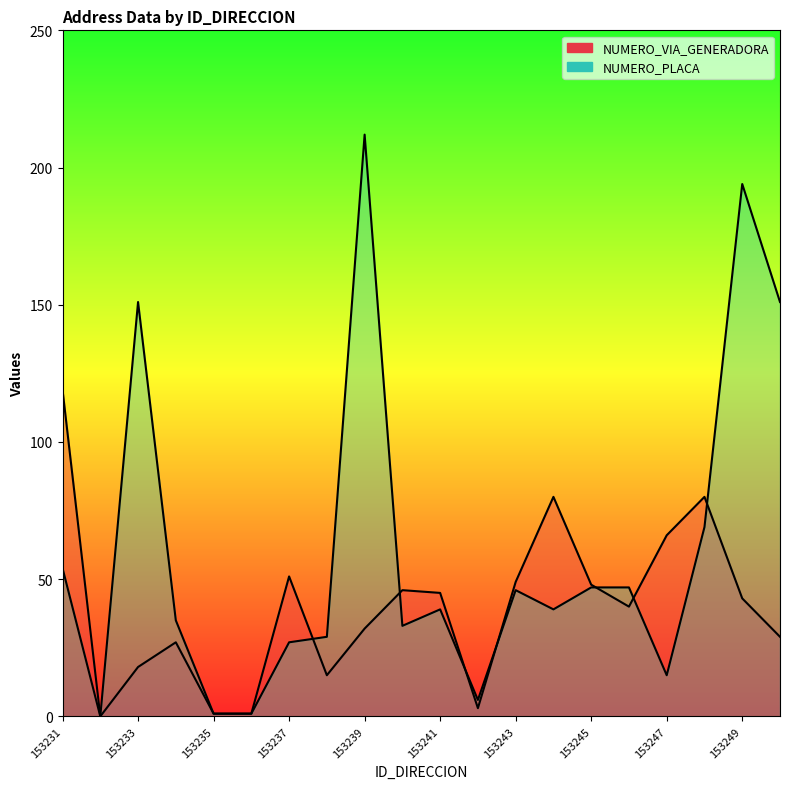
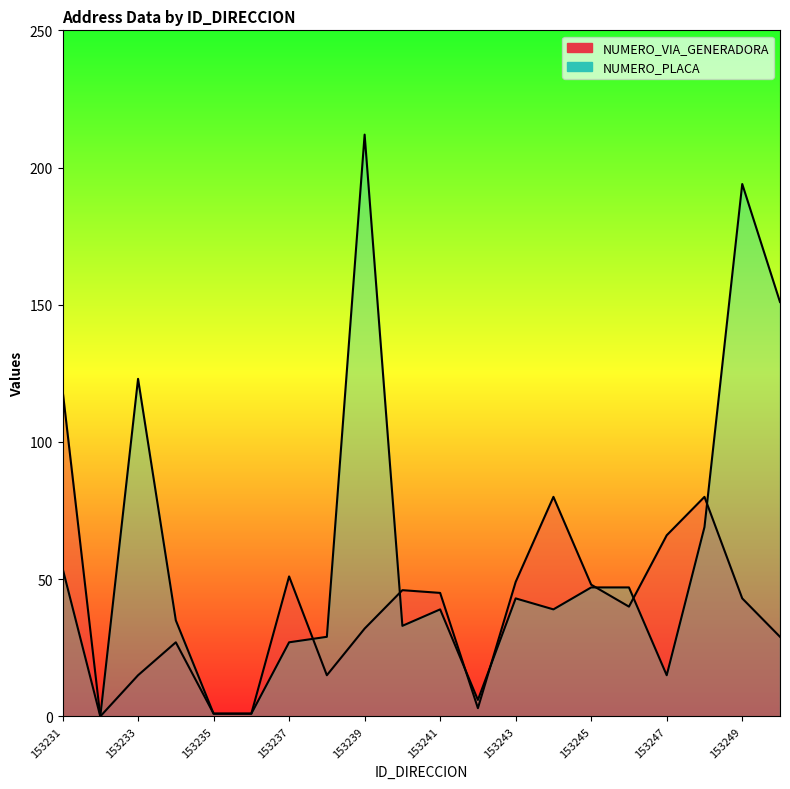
NUMERO_VIA_GENERADORA, 153233: 18 -> 15
NUMERO_PLACA, 153233: 151 -> 123
NUMERO_PLACA, 153243: 46 -> 43
